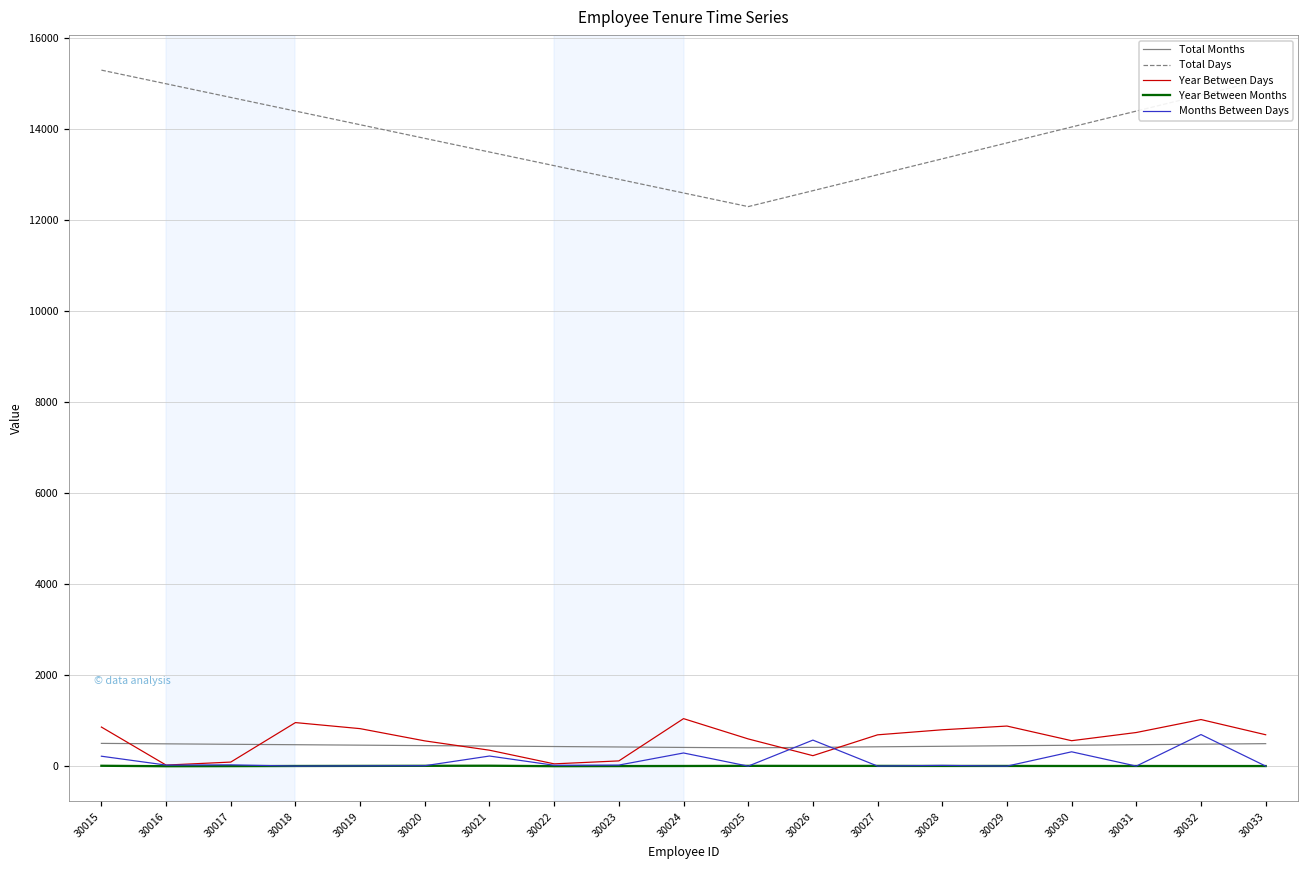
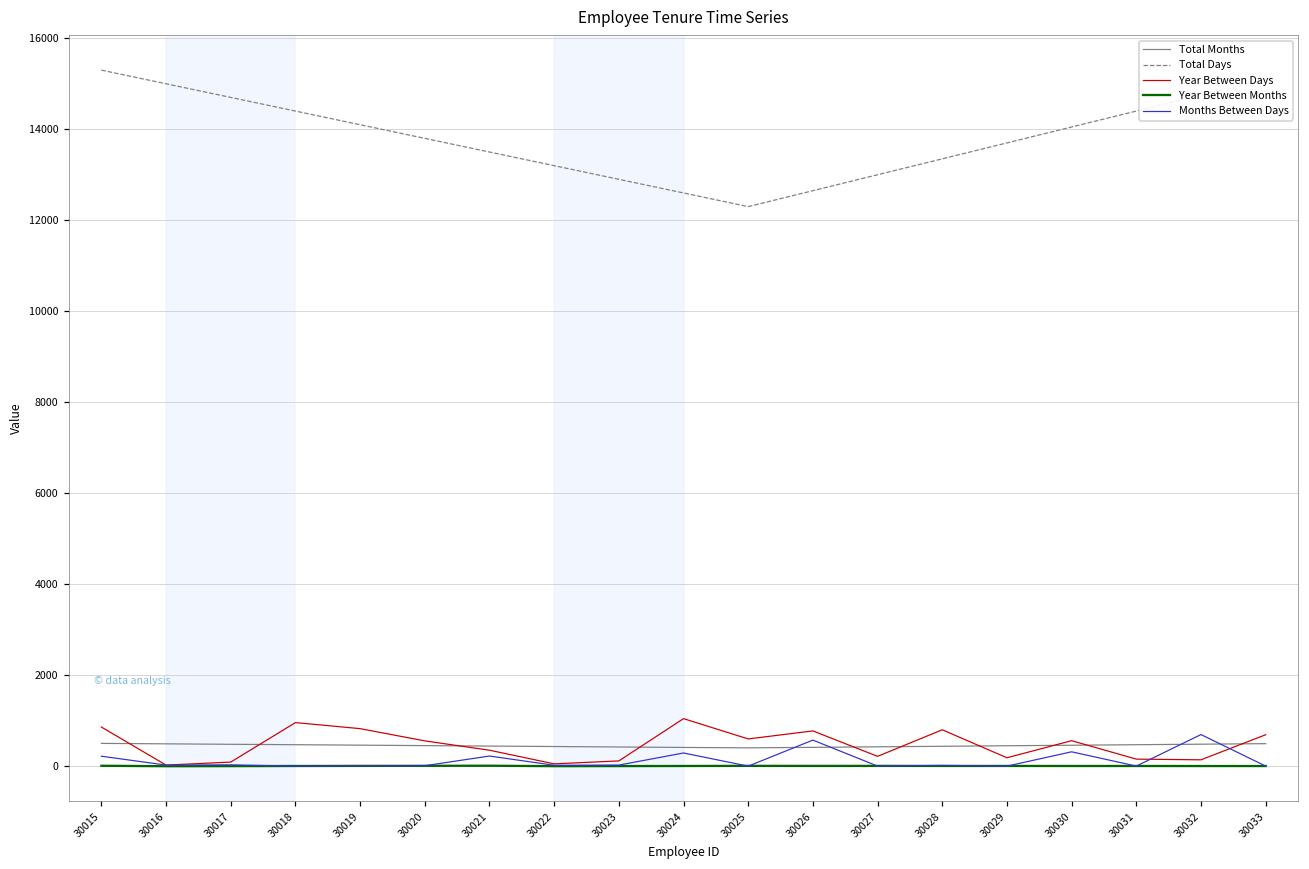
Year Between Days, 30026: 200 -> 800
Year Between Days, 30027: 700 -> 200
Year Between Days, 30029: 900 -> 200
Year Between Days, 30031: 700 -> 200
Year Between Days, 30032: 1000 -> 100
